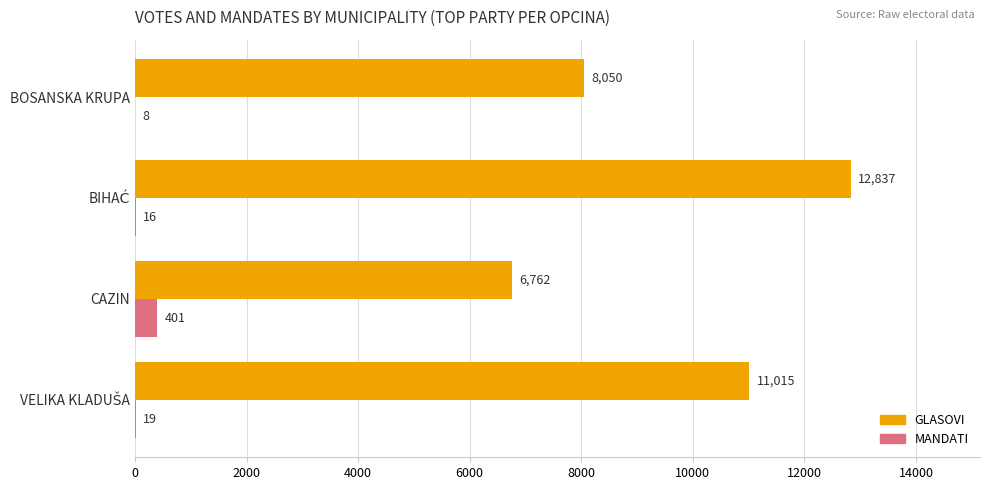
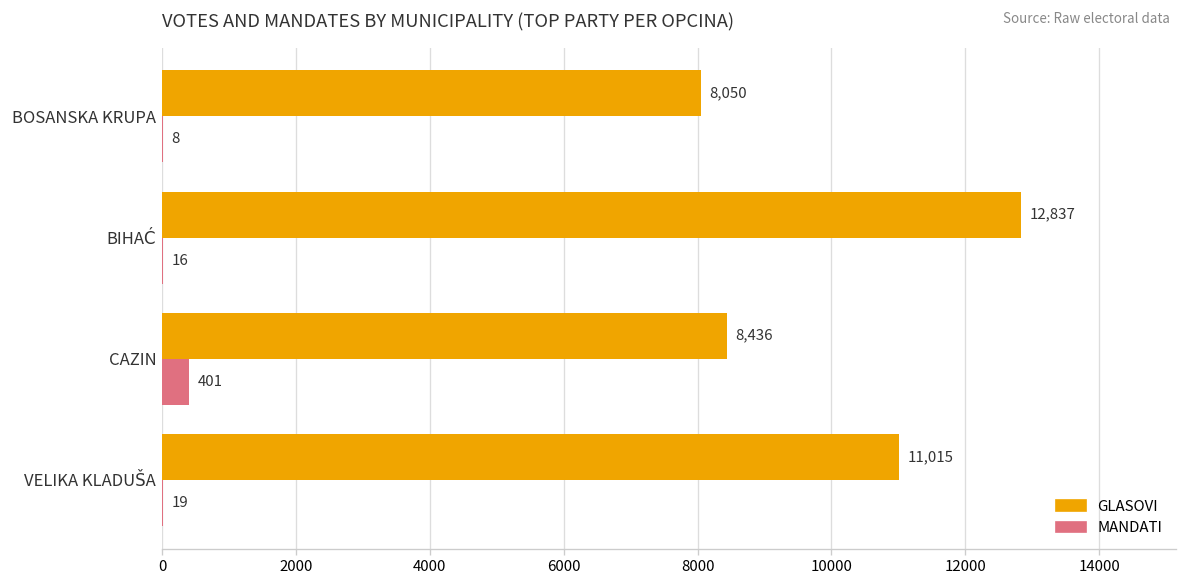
GLASOVI, CAZIN: 6,762 -> 8,436
